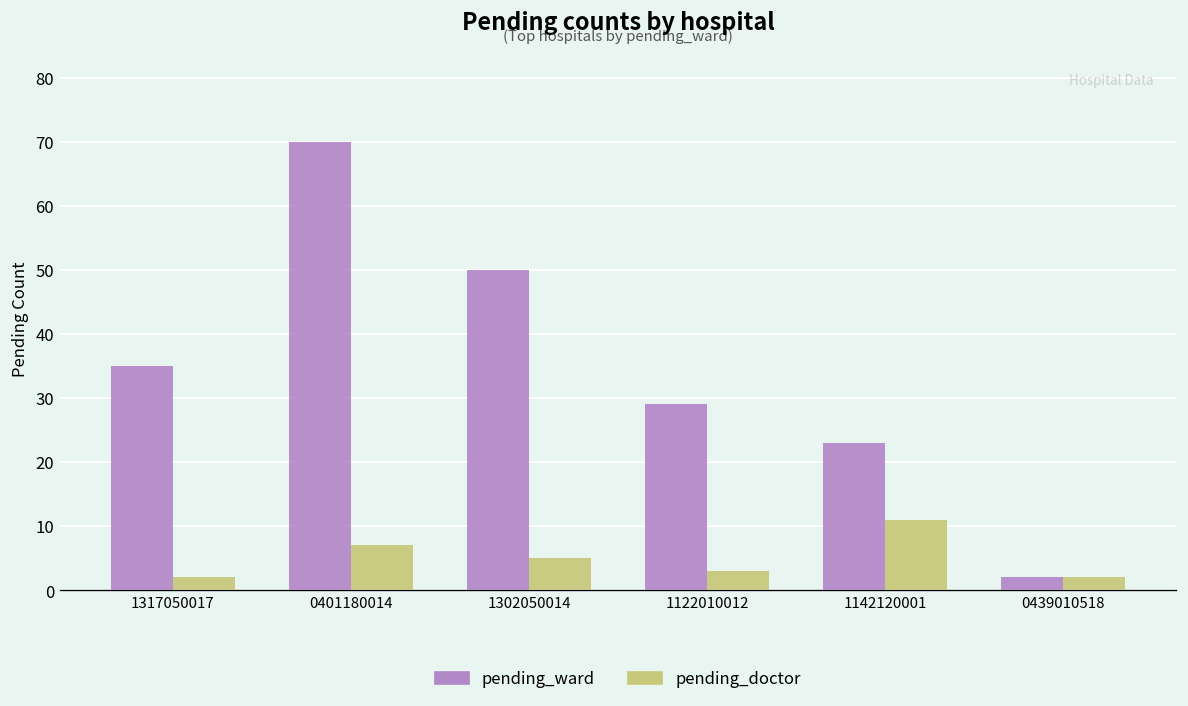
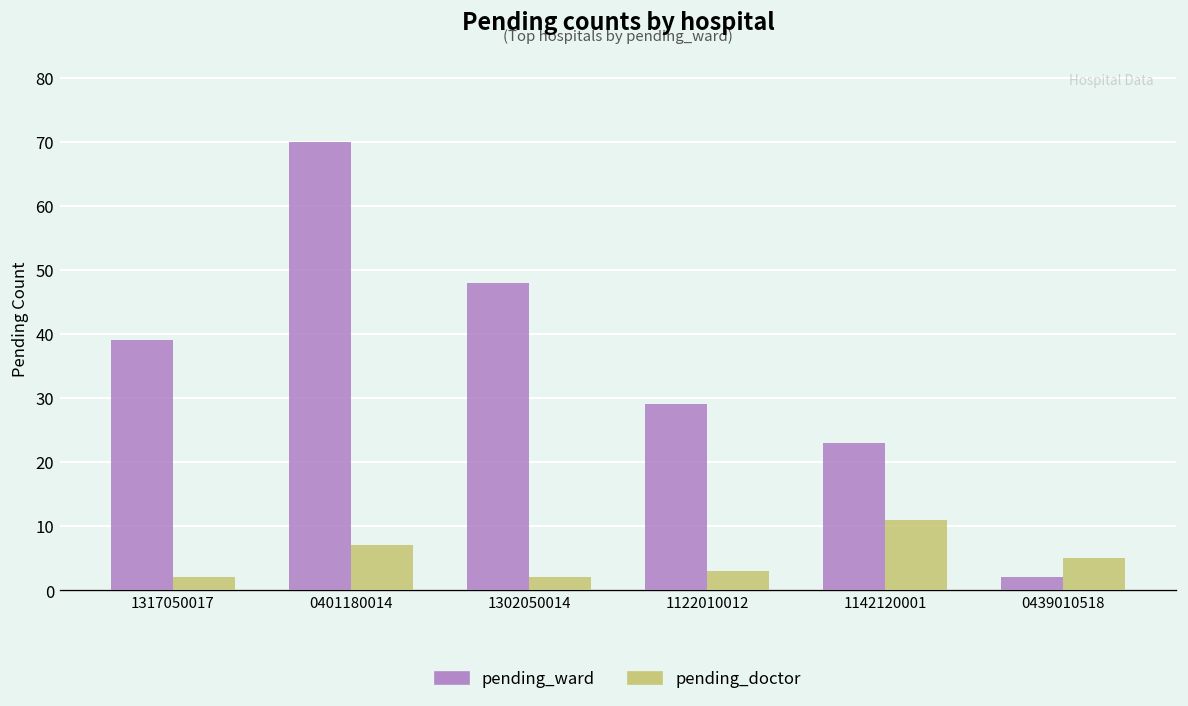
pending_ward, 1317050017: 35 -> 39
pending_ward, 1302050014: 50 -> 48
pending_doctor, 1302050014: 5 -> 2
pending_doctor, 0439010518: 2 -> 5
